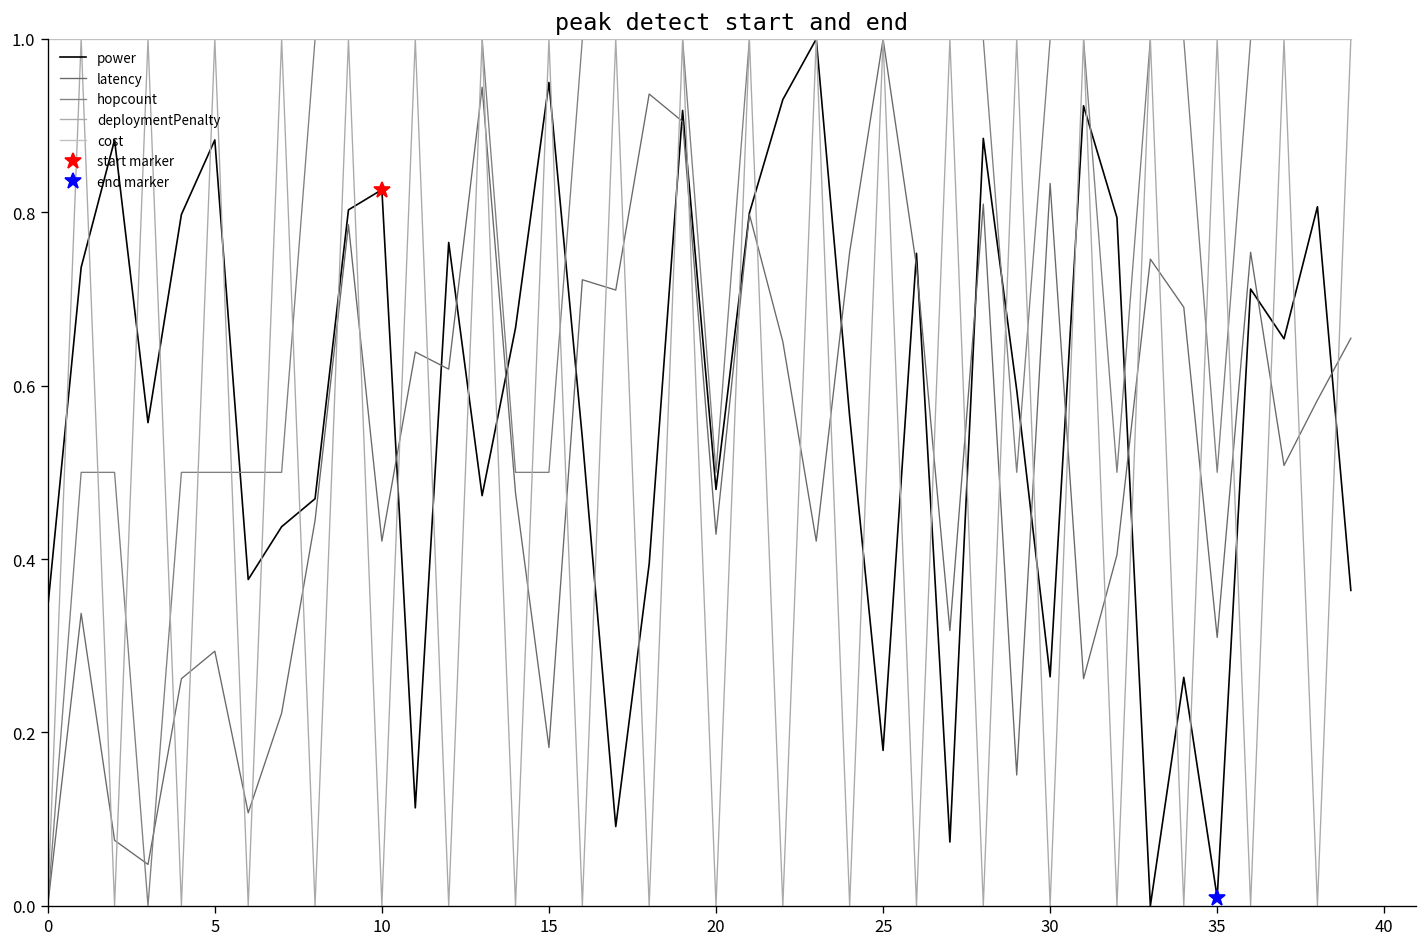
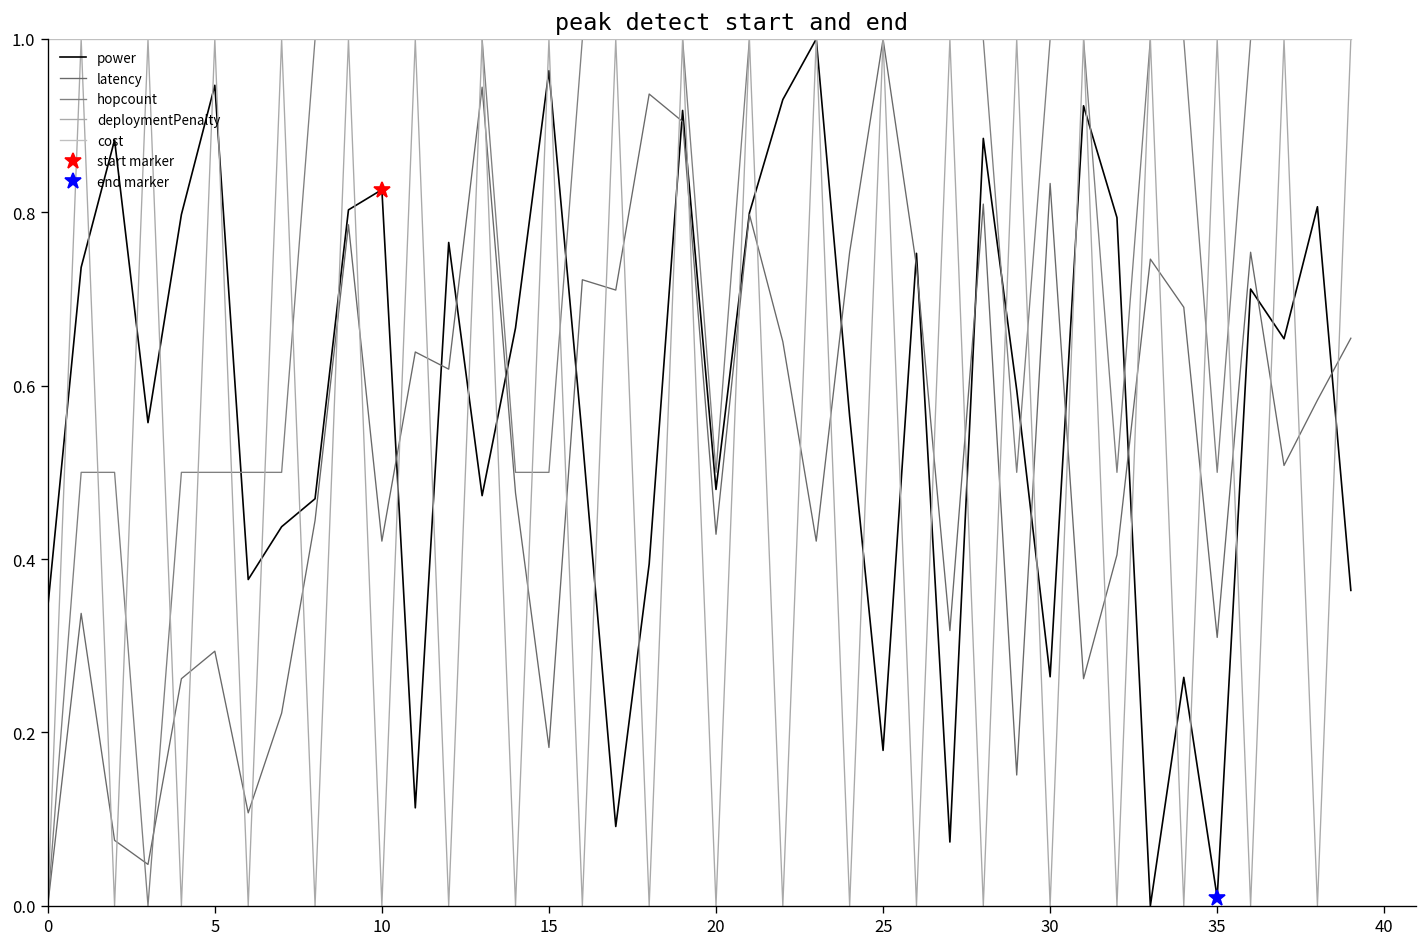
power, 5: 0.88 -> 0.95
power, 15: 0.95 -> 0.96
